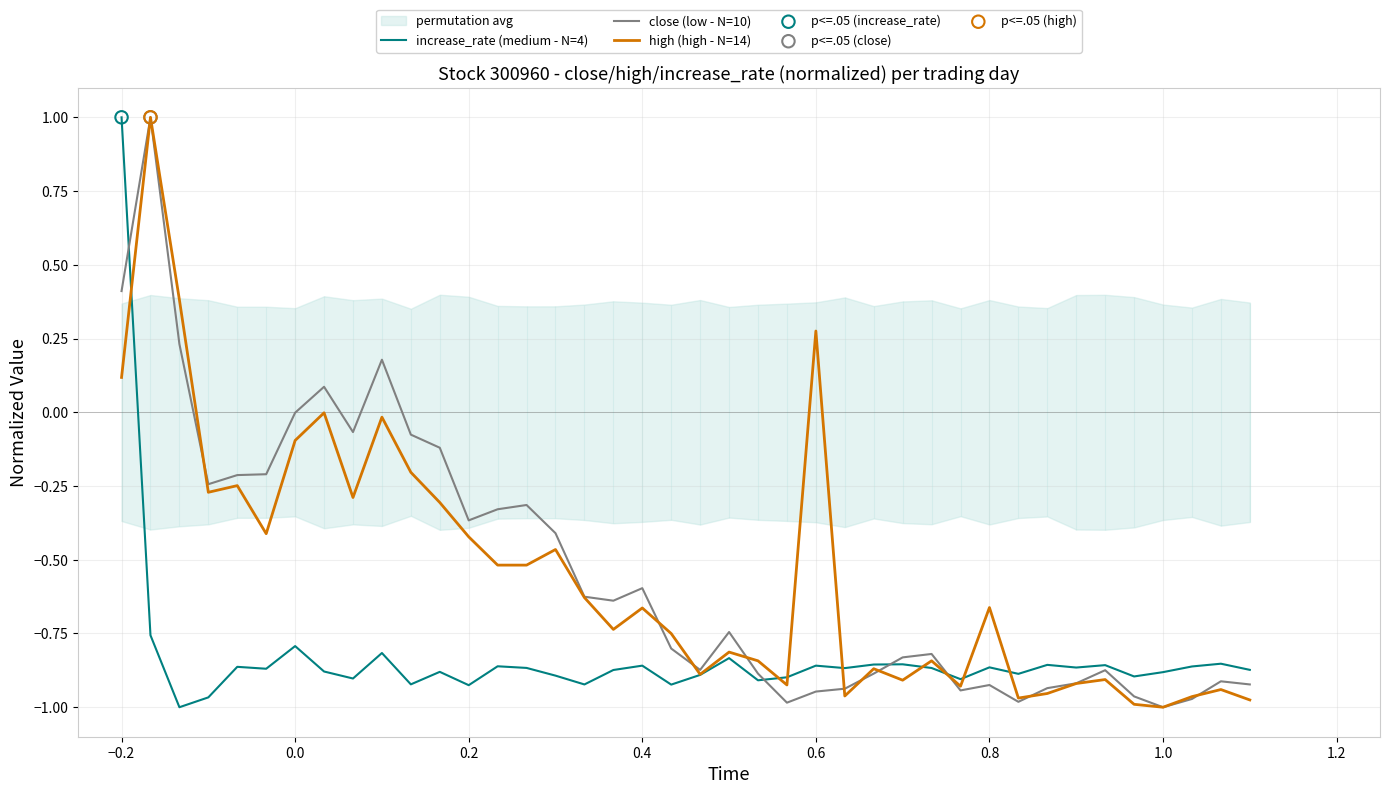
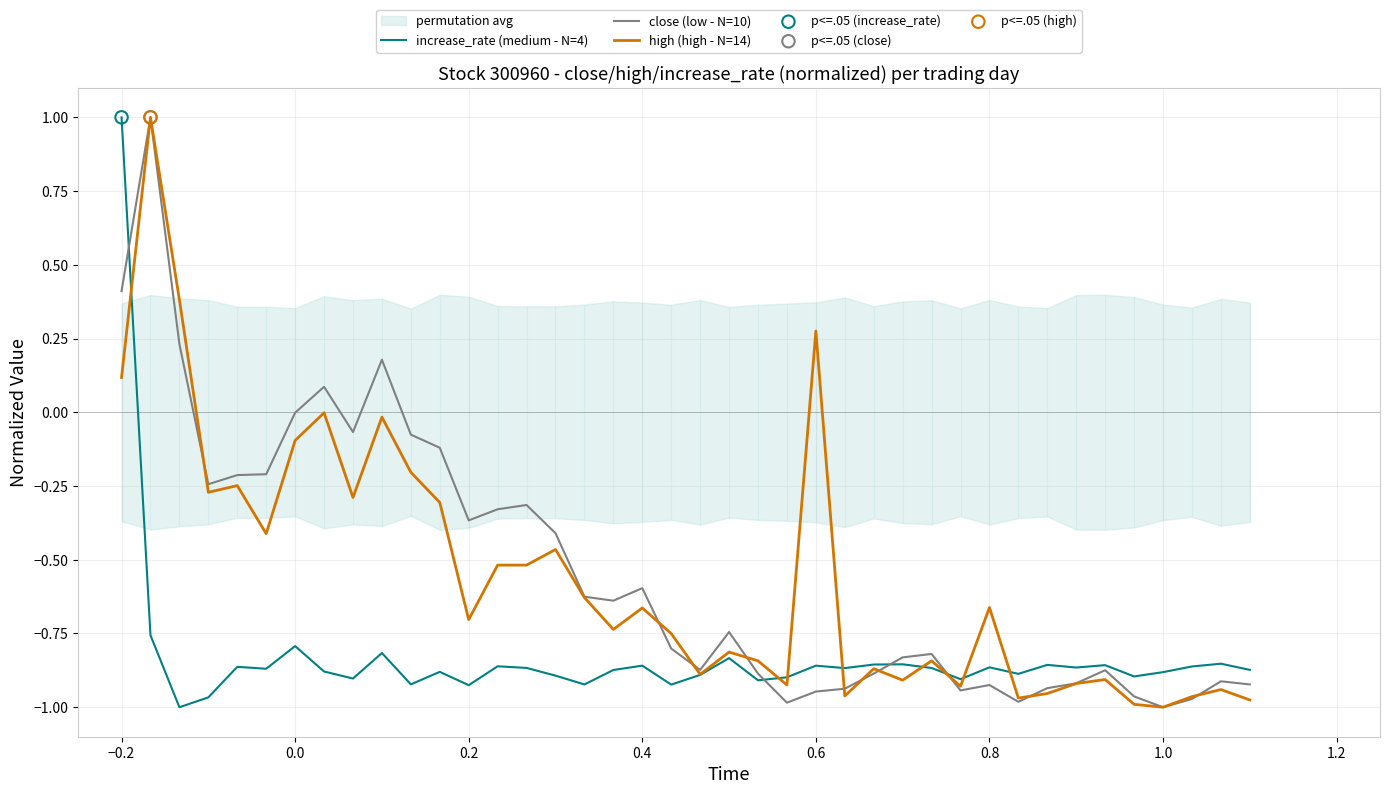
high (high - N=14), 0.2: -0.42 -> -0.70
